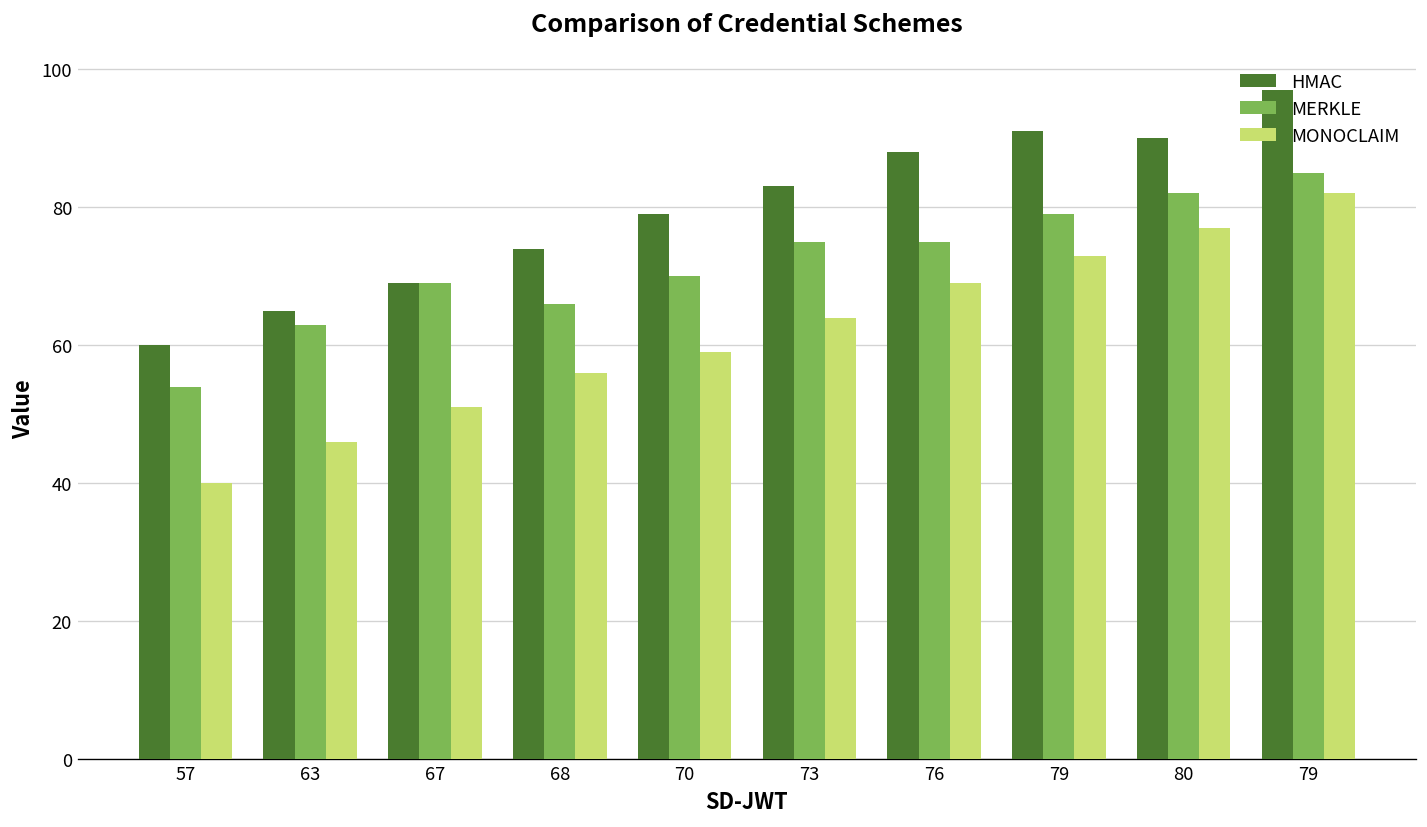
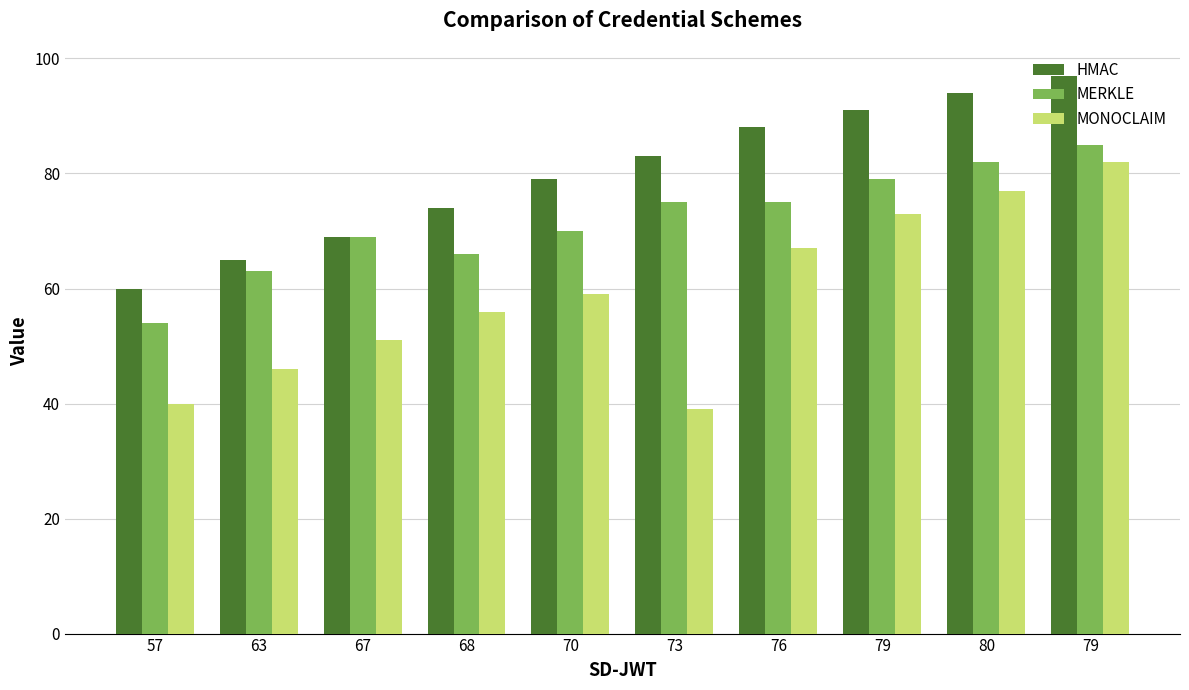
MONOCLAIM, 73: 64 -> 39
MONOCLAIM, 76: 69 -> 67
HMAC, 80: 90 -> 94
